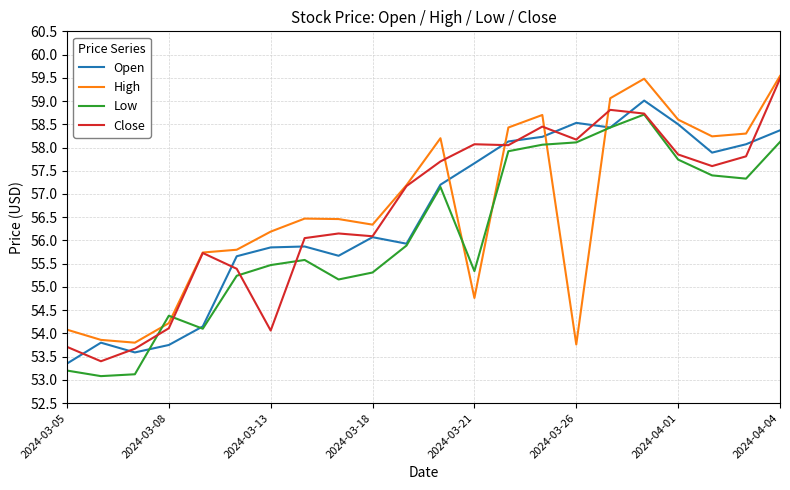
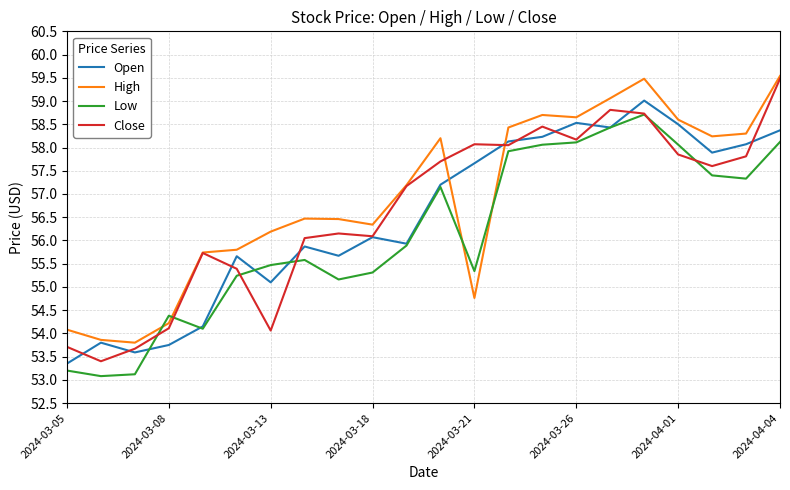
Open, 2024-03-13: 55.8 -> 55.1
High, 2024-03-26: 53.8 -> 58.7
Low, 2024-04-01: 57.7 -> 58.1
